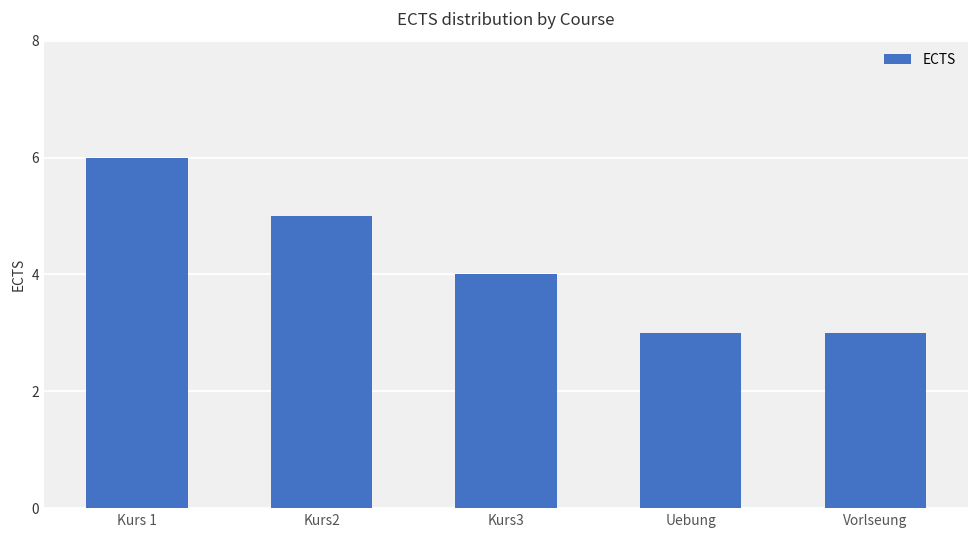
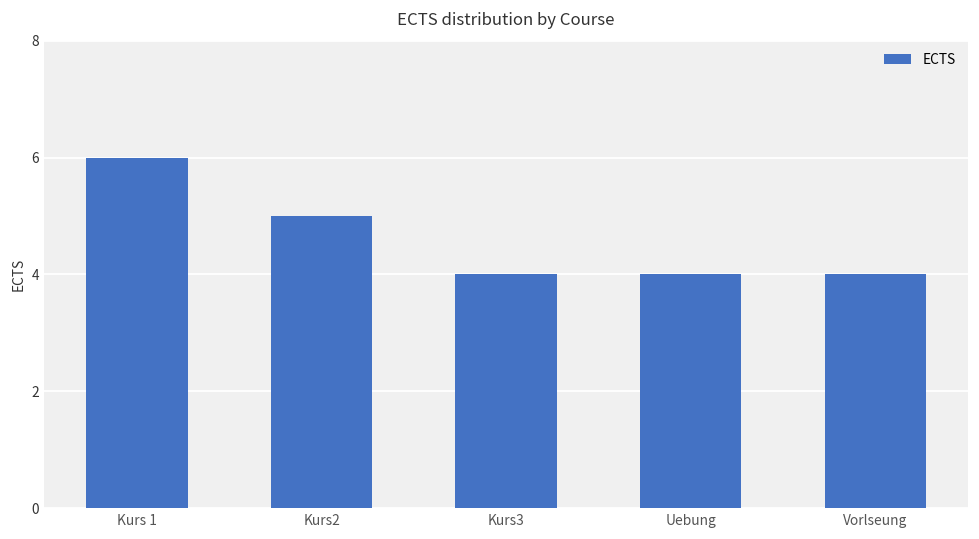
Uebung: 3 -> 4
Vorlseung: 3 -> 4
